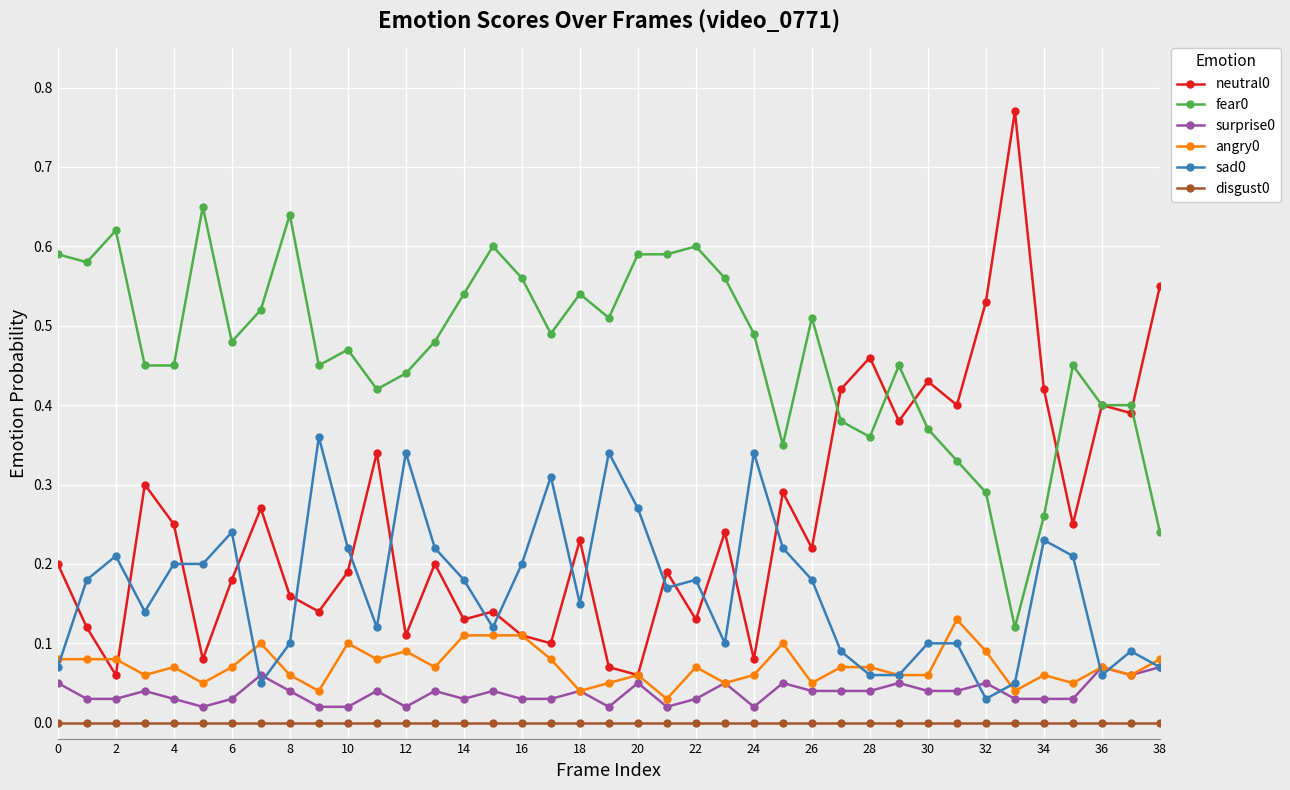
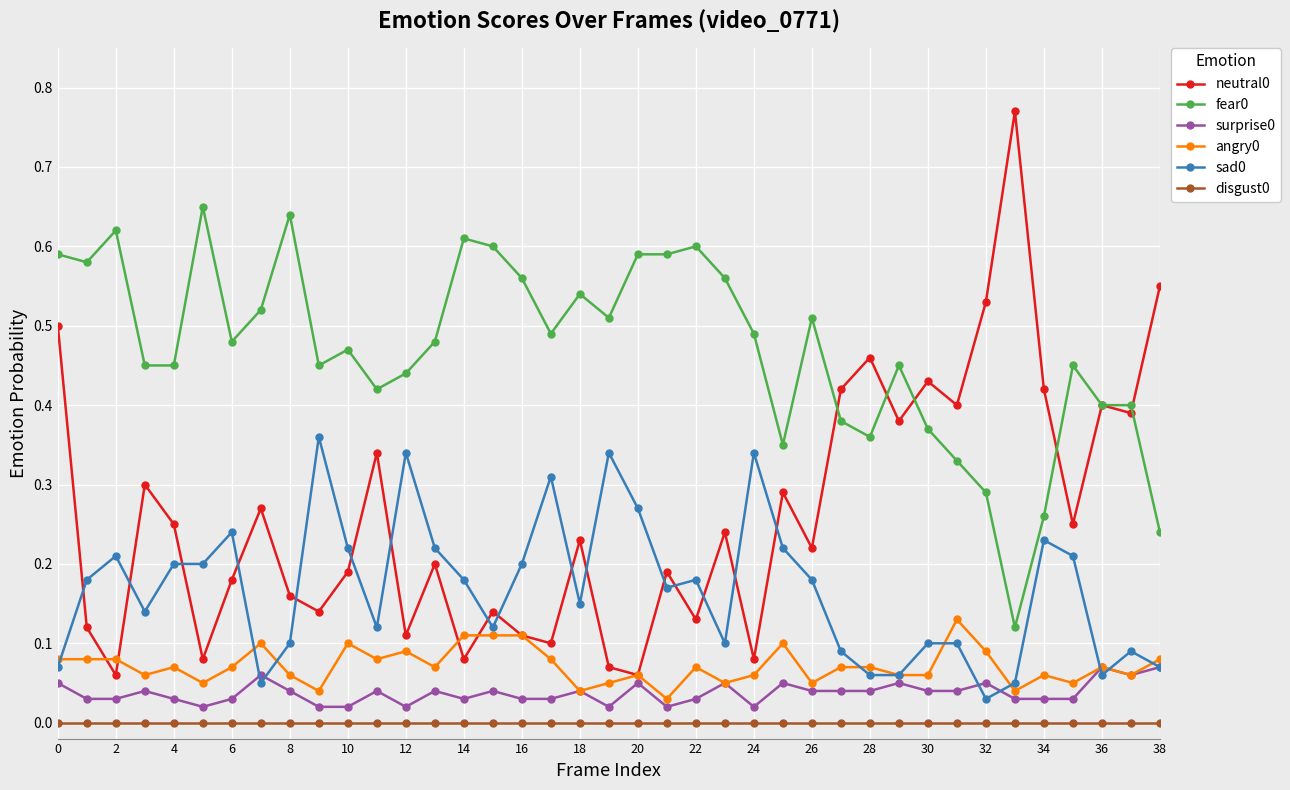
neutral0, 0: 0.2 -> 0.5
neutral0, 14: 0.13 -> 0.08
fear0, 14: 0.54 -> 0.61
